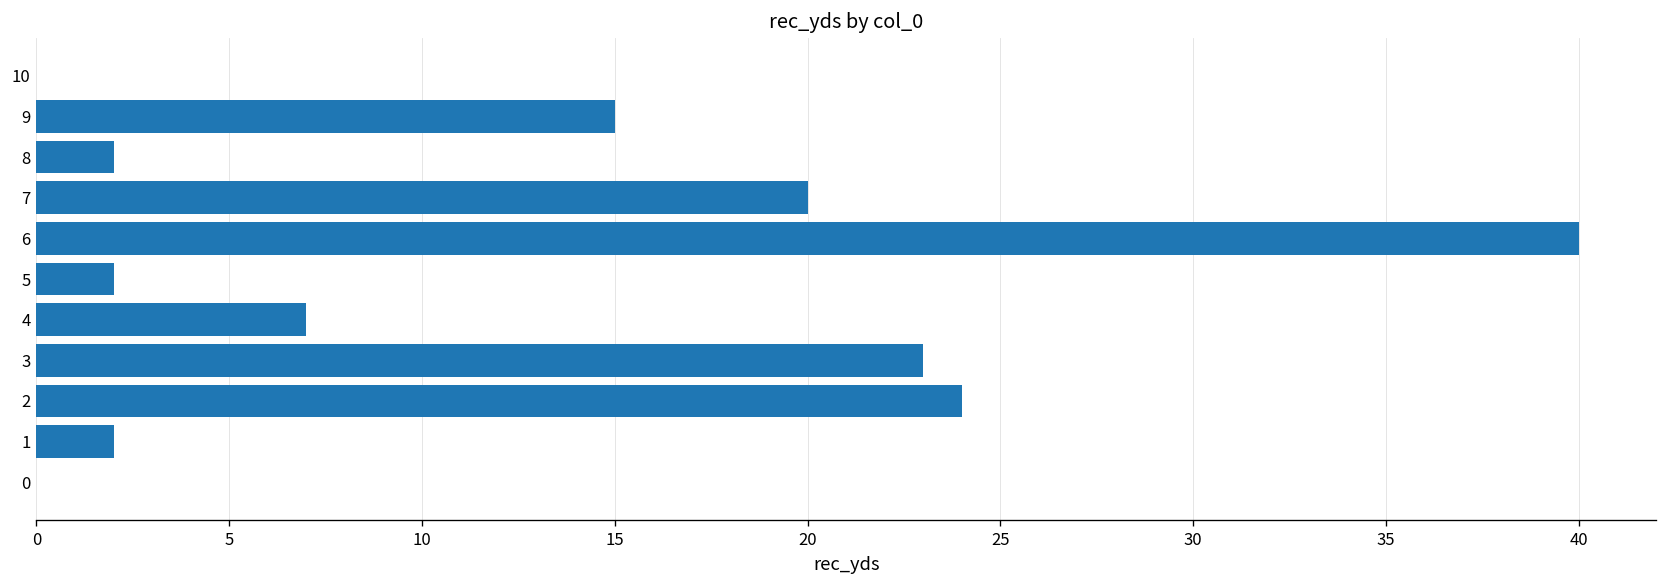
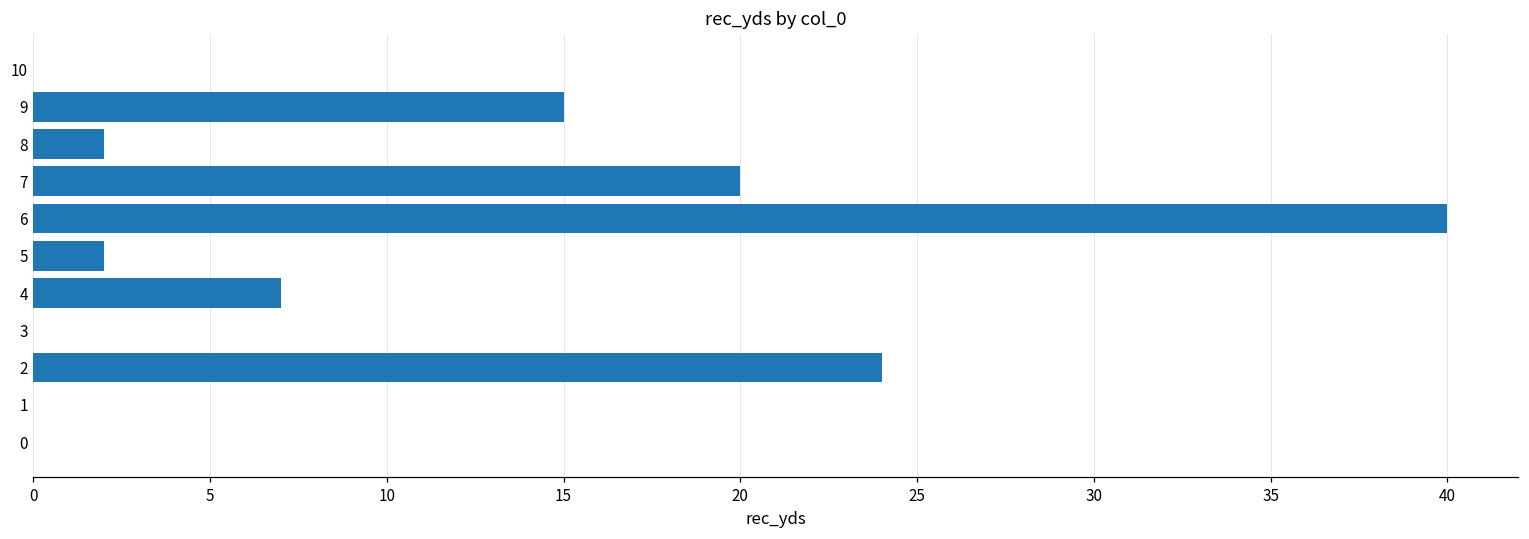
3: 23 -> 0
1: 2 -> 0
